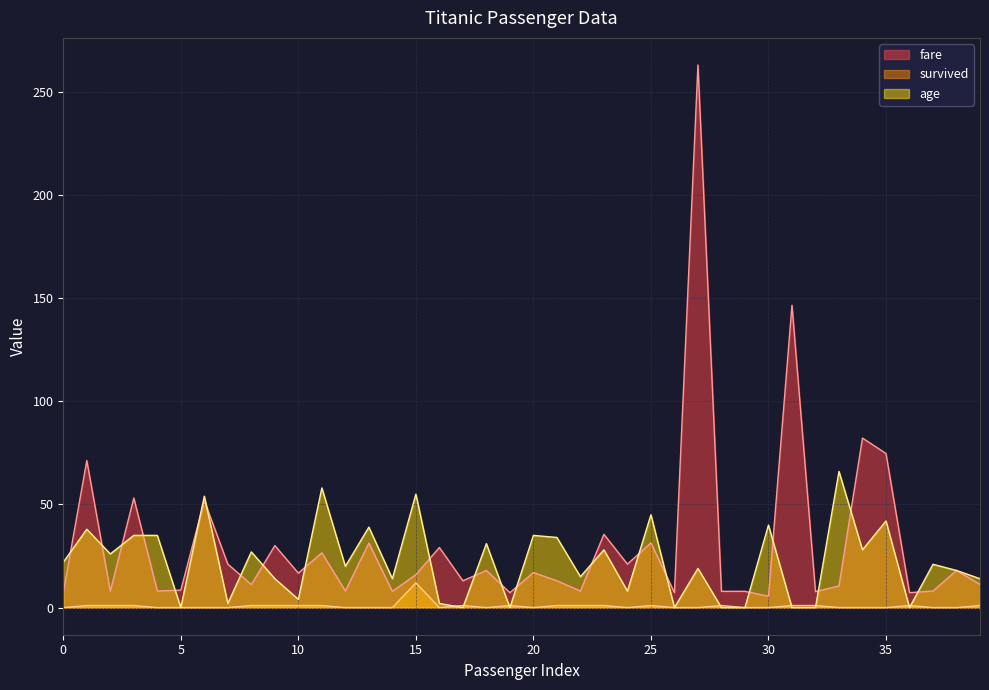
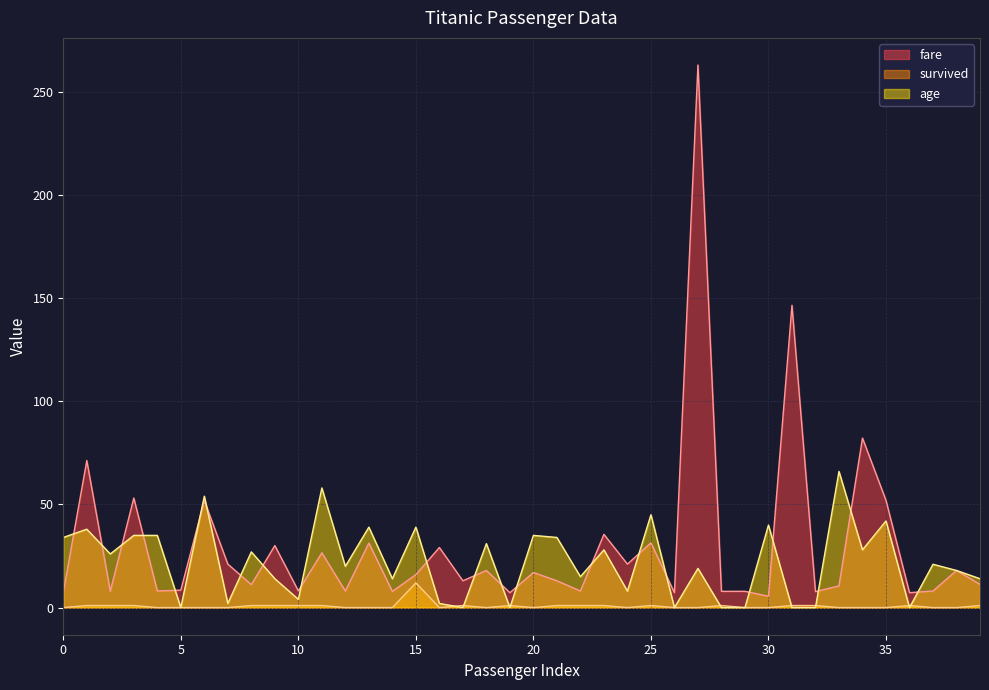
age, 0: 22 -> 34
fare, 10: 17 -> 8
age, 15: 55 -> 39
fare, 35: 75 -> 52
